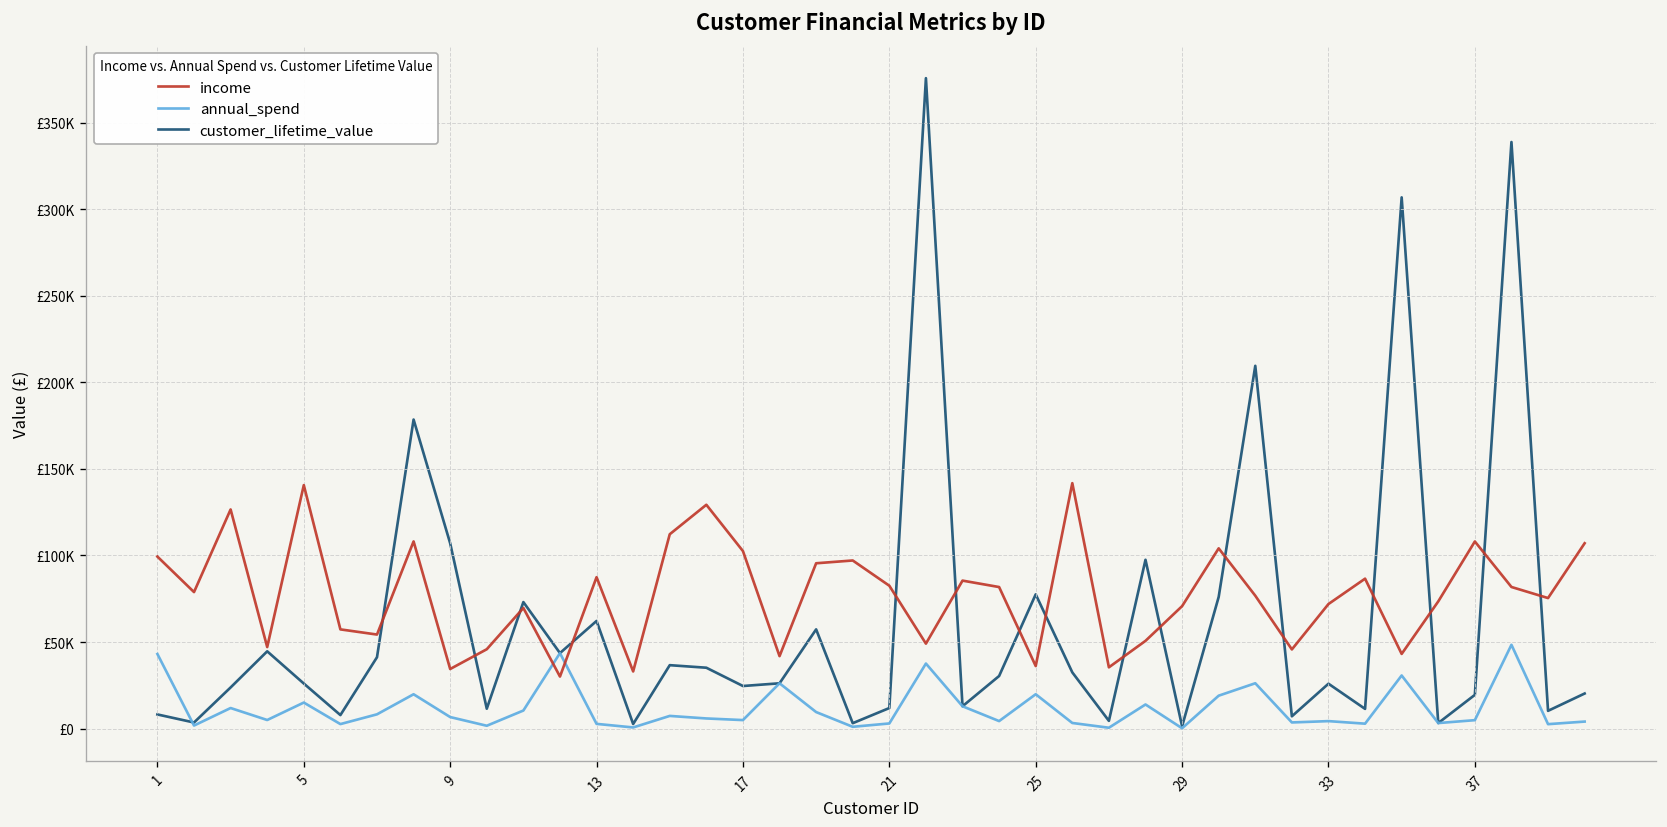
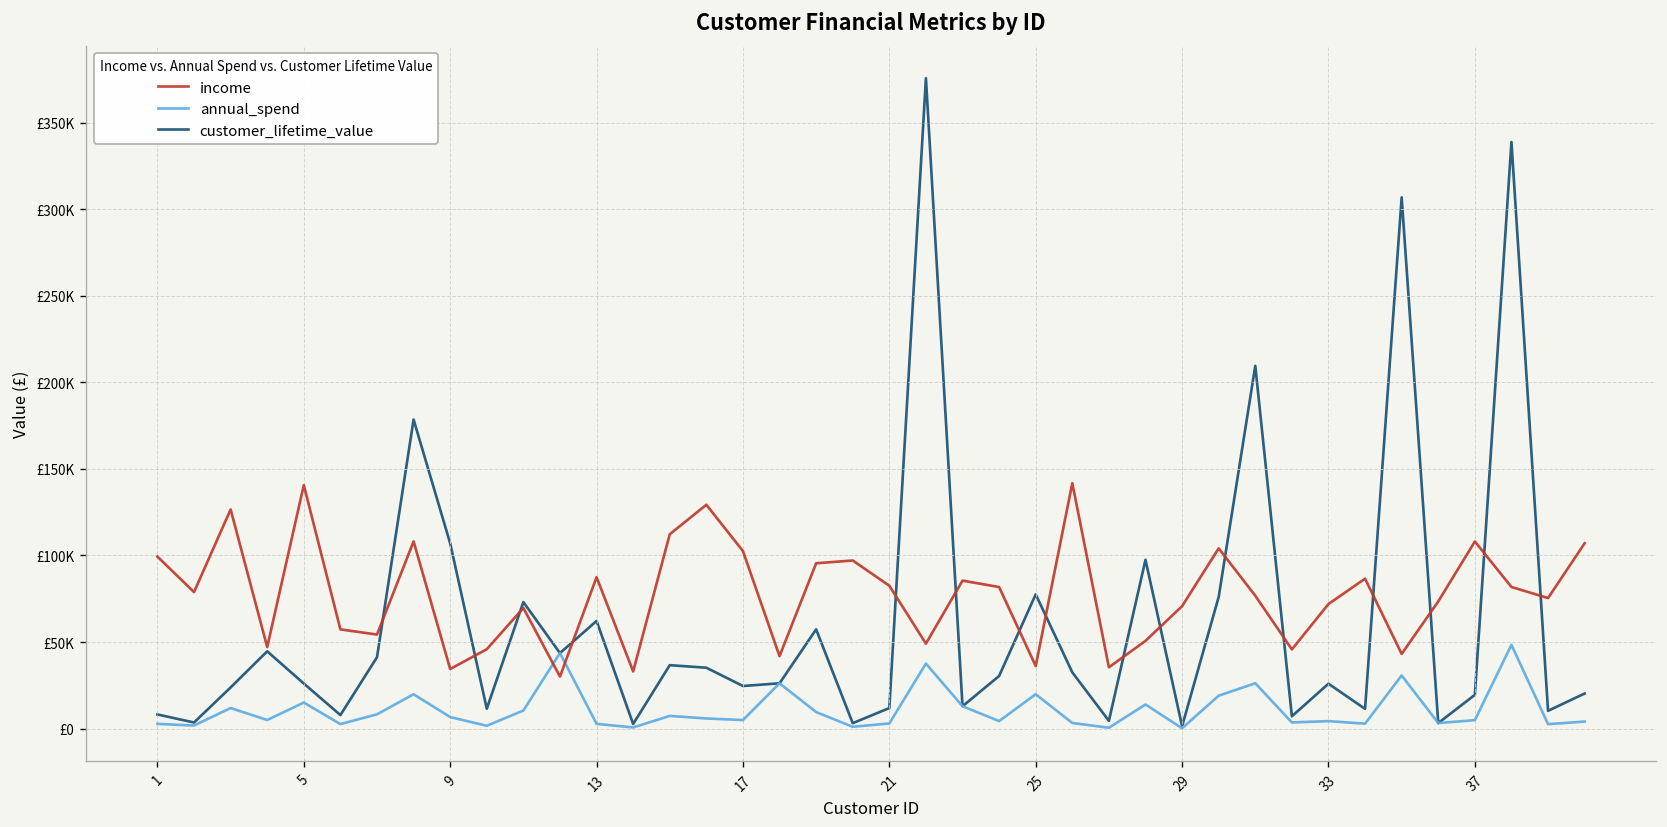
annual_spend, 1: £43000 -> £3000
